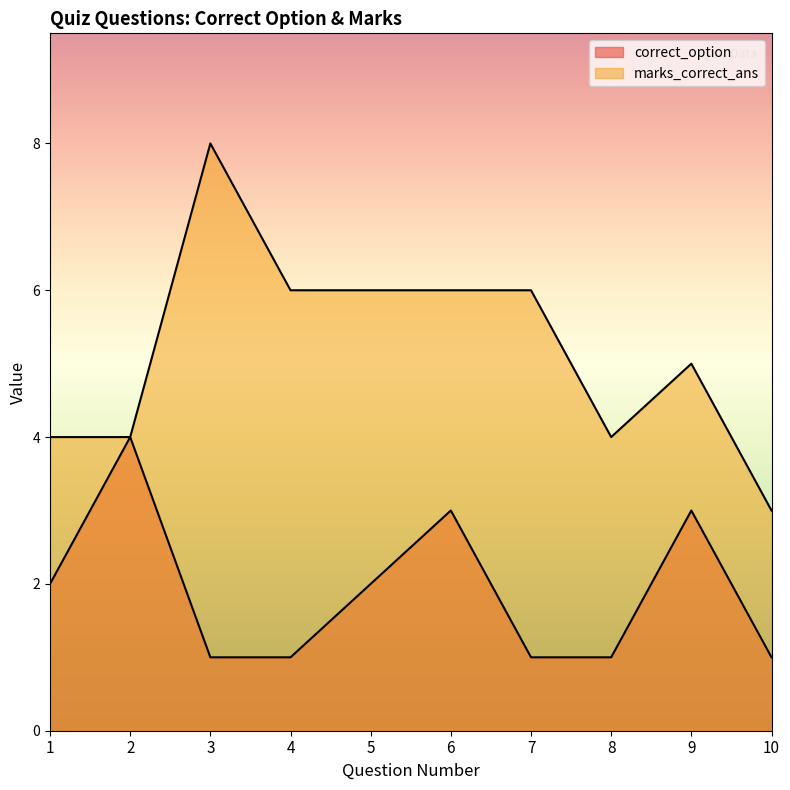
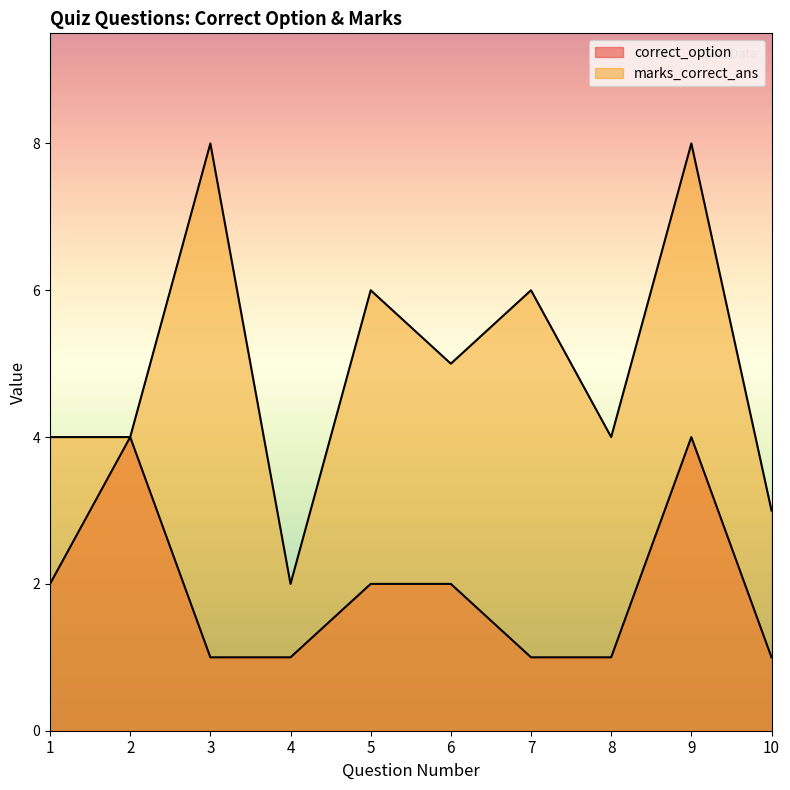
marks_correct_ans, 4: 6 -> 2
correct_option, 6: 3 -> 2
marks_correct_ans, 6: 6 -> 5
correct_option, 9: 3 -> 4
marks_correct_ans, 9: 5 -> 8
